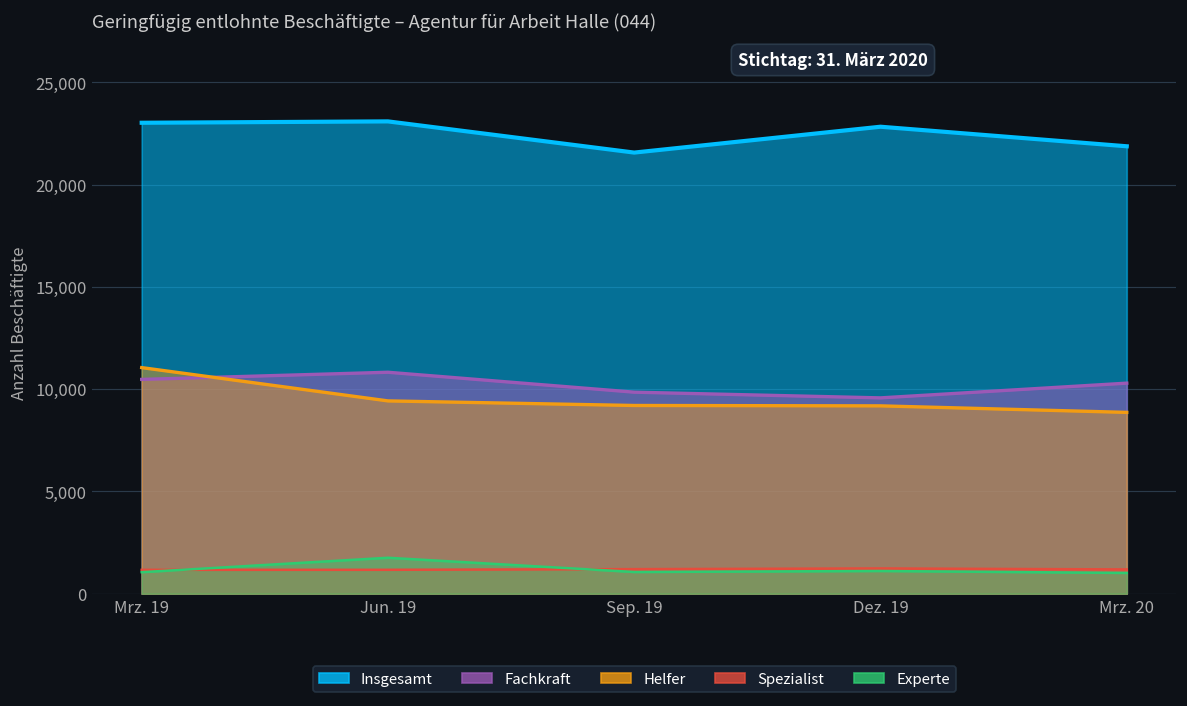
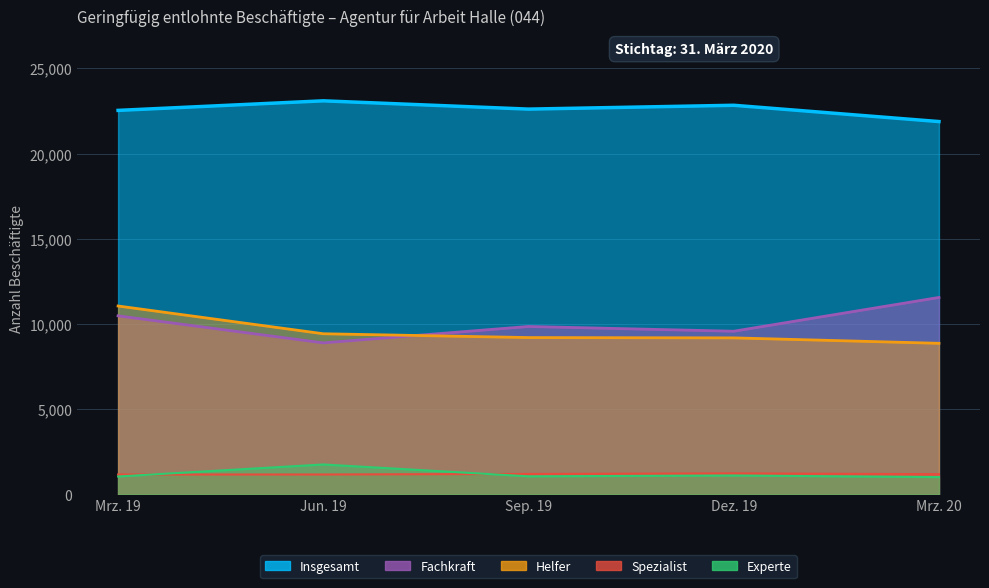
Insgesamt, Mrz. 19: 23,000 -> 22,500
Fachkraft, Jun. 19: 10,800 -> 8,900
Insgesamt, Sep. 19: 21,600 -> 22,600
Fachkraft, Mrz. 20: 10,300 -> 11,600
